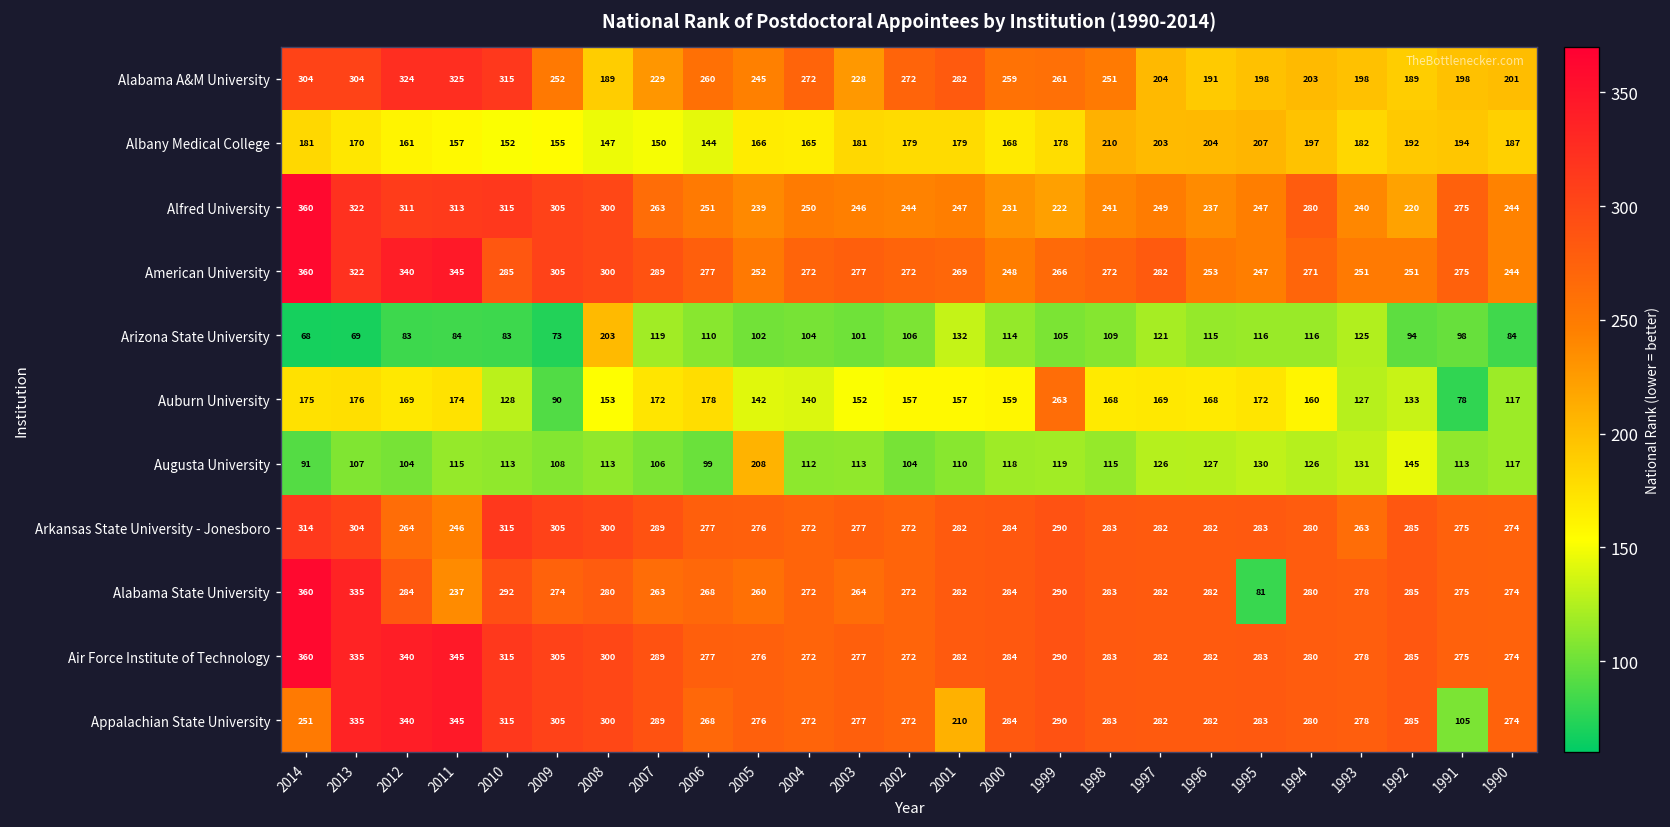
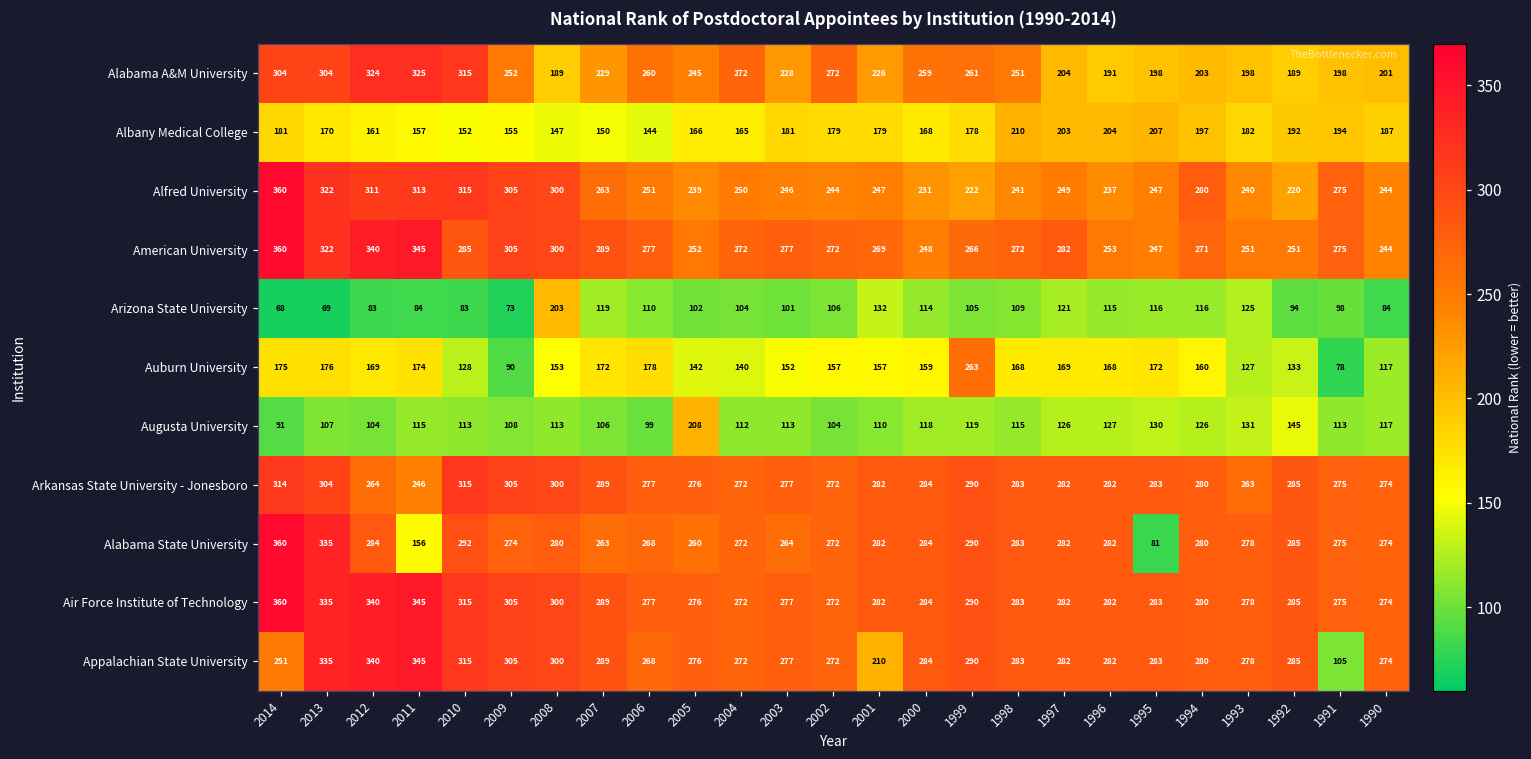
Alabama A&M University, 2001: 282 -> 226
Alabama State University, 2011: 237 -> 156
